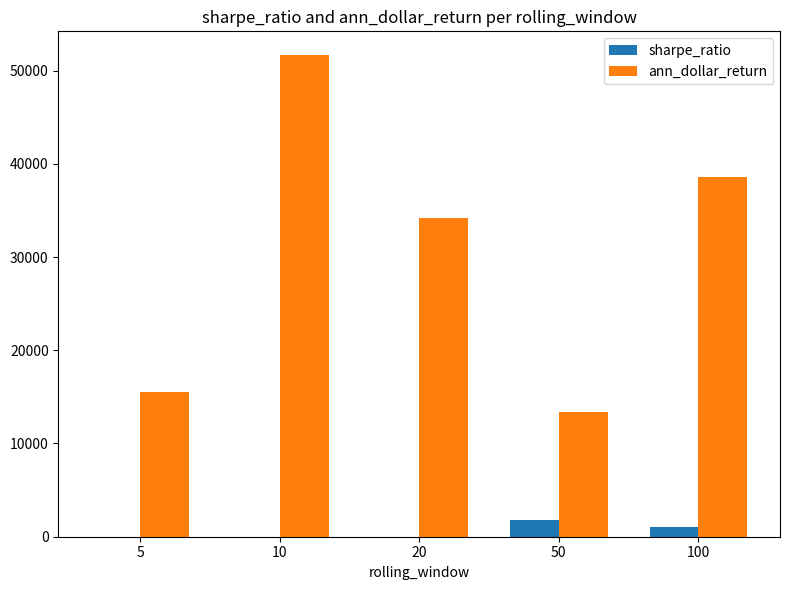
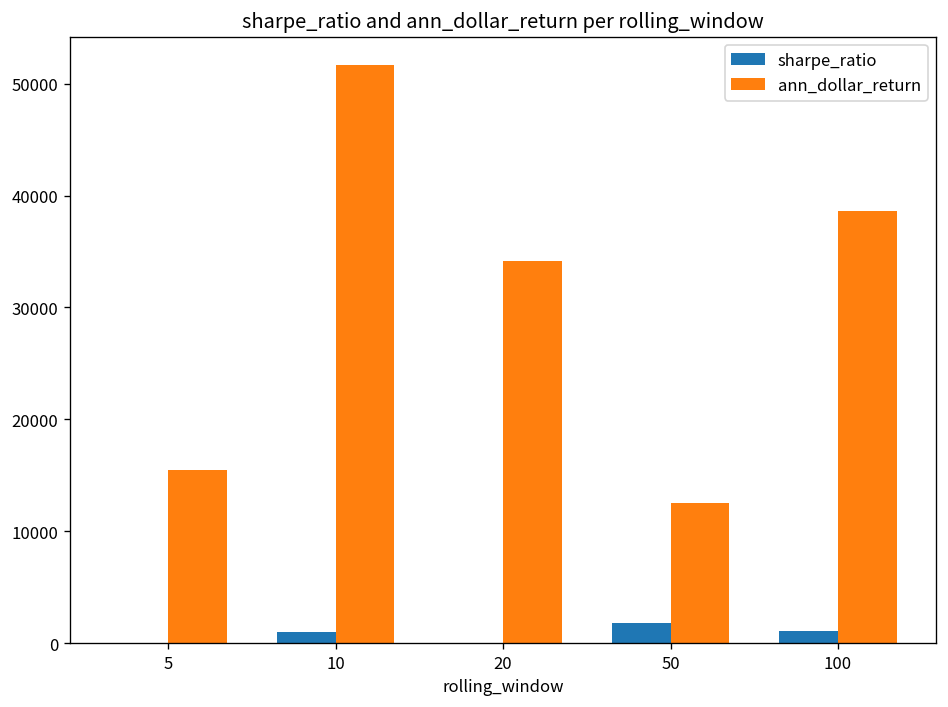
sharpe_ratio, 10: 0 -> 1000
ann_dollar_return, 50: 13400 -> 12500
